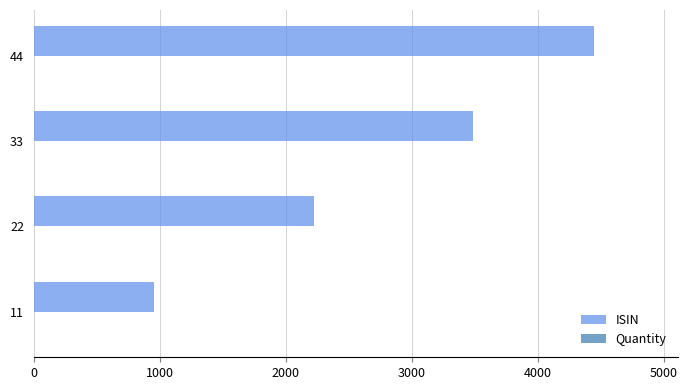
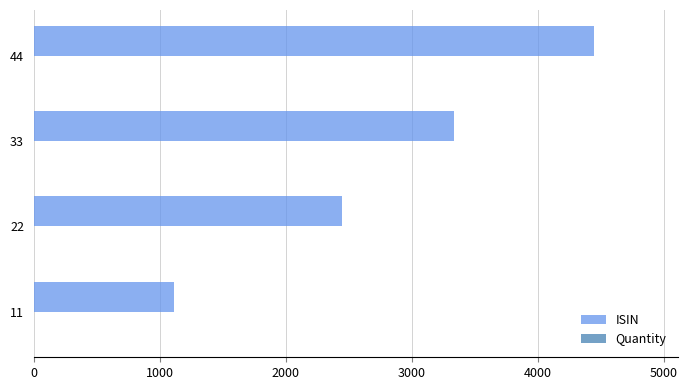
ISIN, 33: 3480 -> 3330
ISIN, 22: 2220 -> 2450
ISIN, 11: 950 -> 1110
